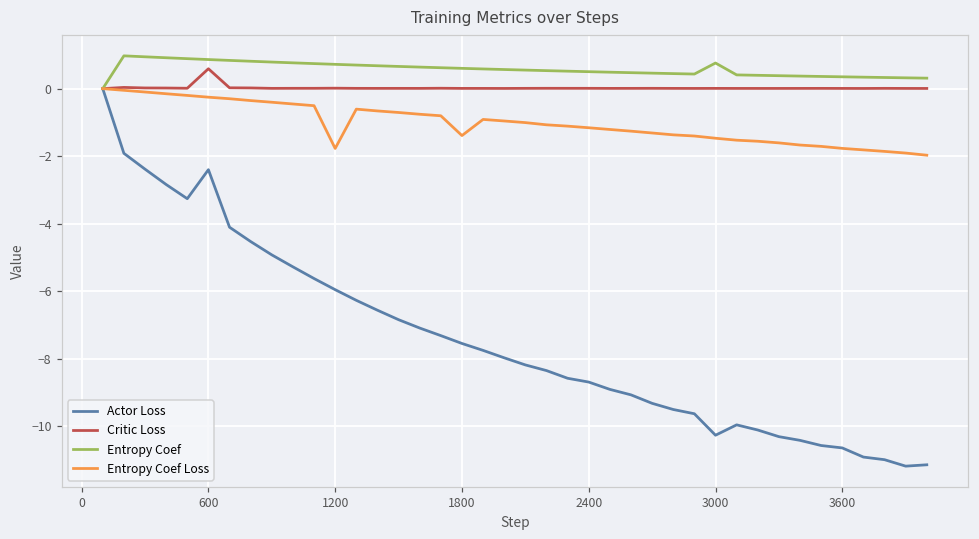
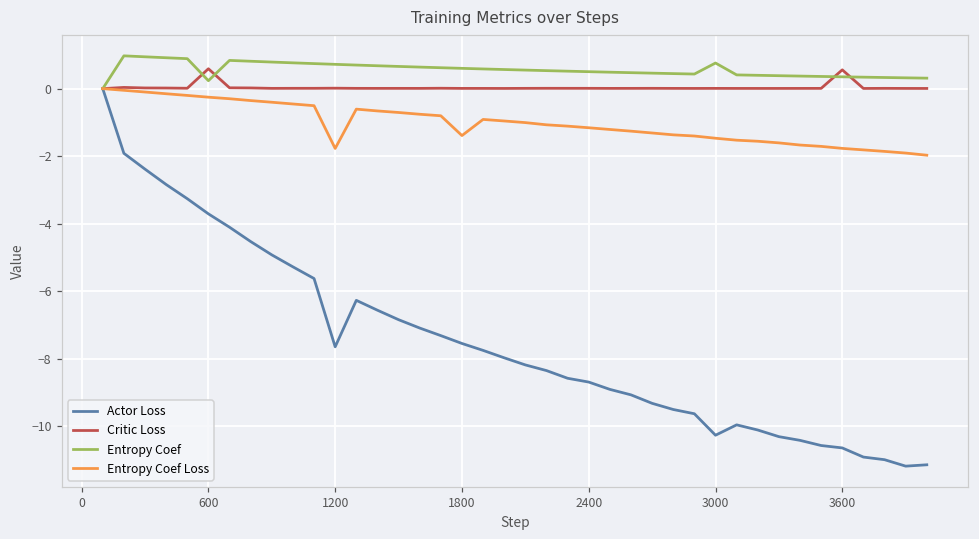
Actor Loss, 600: -2.4 -> -3.7
Entropy Coef, 600: 0.9 -> 0.2
Actor Loss, 1200: -6.0 -> -7.6
Critic Loss, 3600: 0.0 -> 0.6
